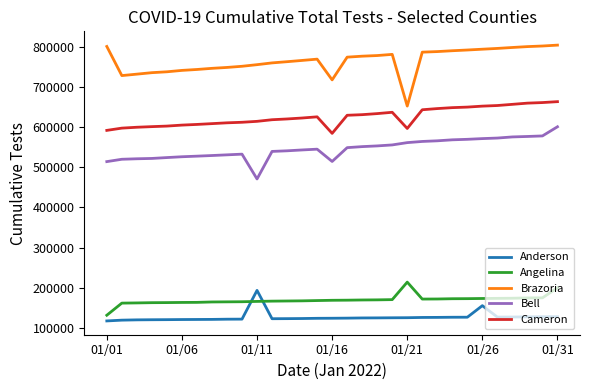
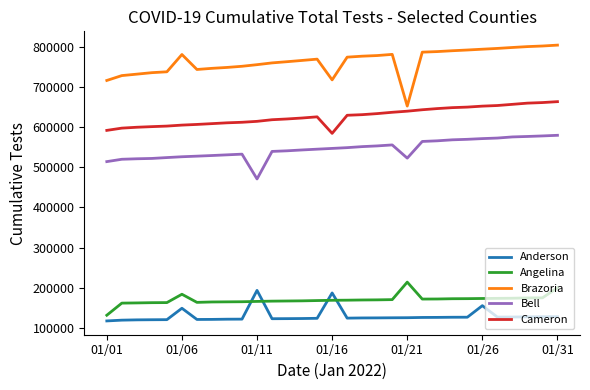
Brazoria, 01/01: 800000 -> 720000
Anderson, 01/06: 120000 -> 150000
Angelina, 01/06: 160000 -> 180000
Brazoria, 01/06: 740000 -> 780000
Anderson, 01/16: 120000 -> 190000
Bell, 01/16: 510000 -> 550000
Bell, 01/21: 560000 -> 520000
Cameron, 01/21: 600000 -> 640000
Bell, 01/31: 600000 -> 580000
